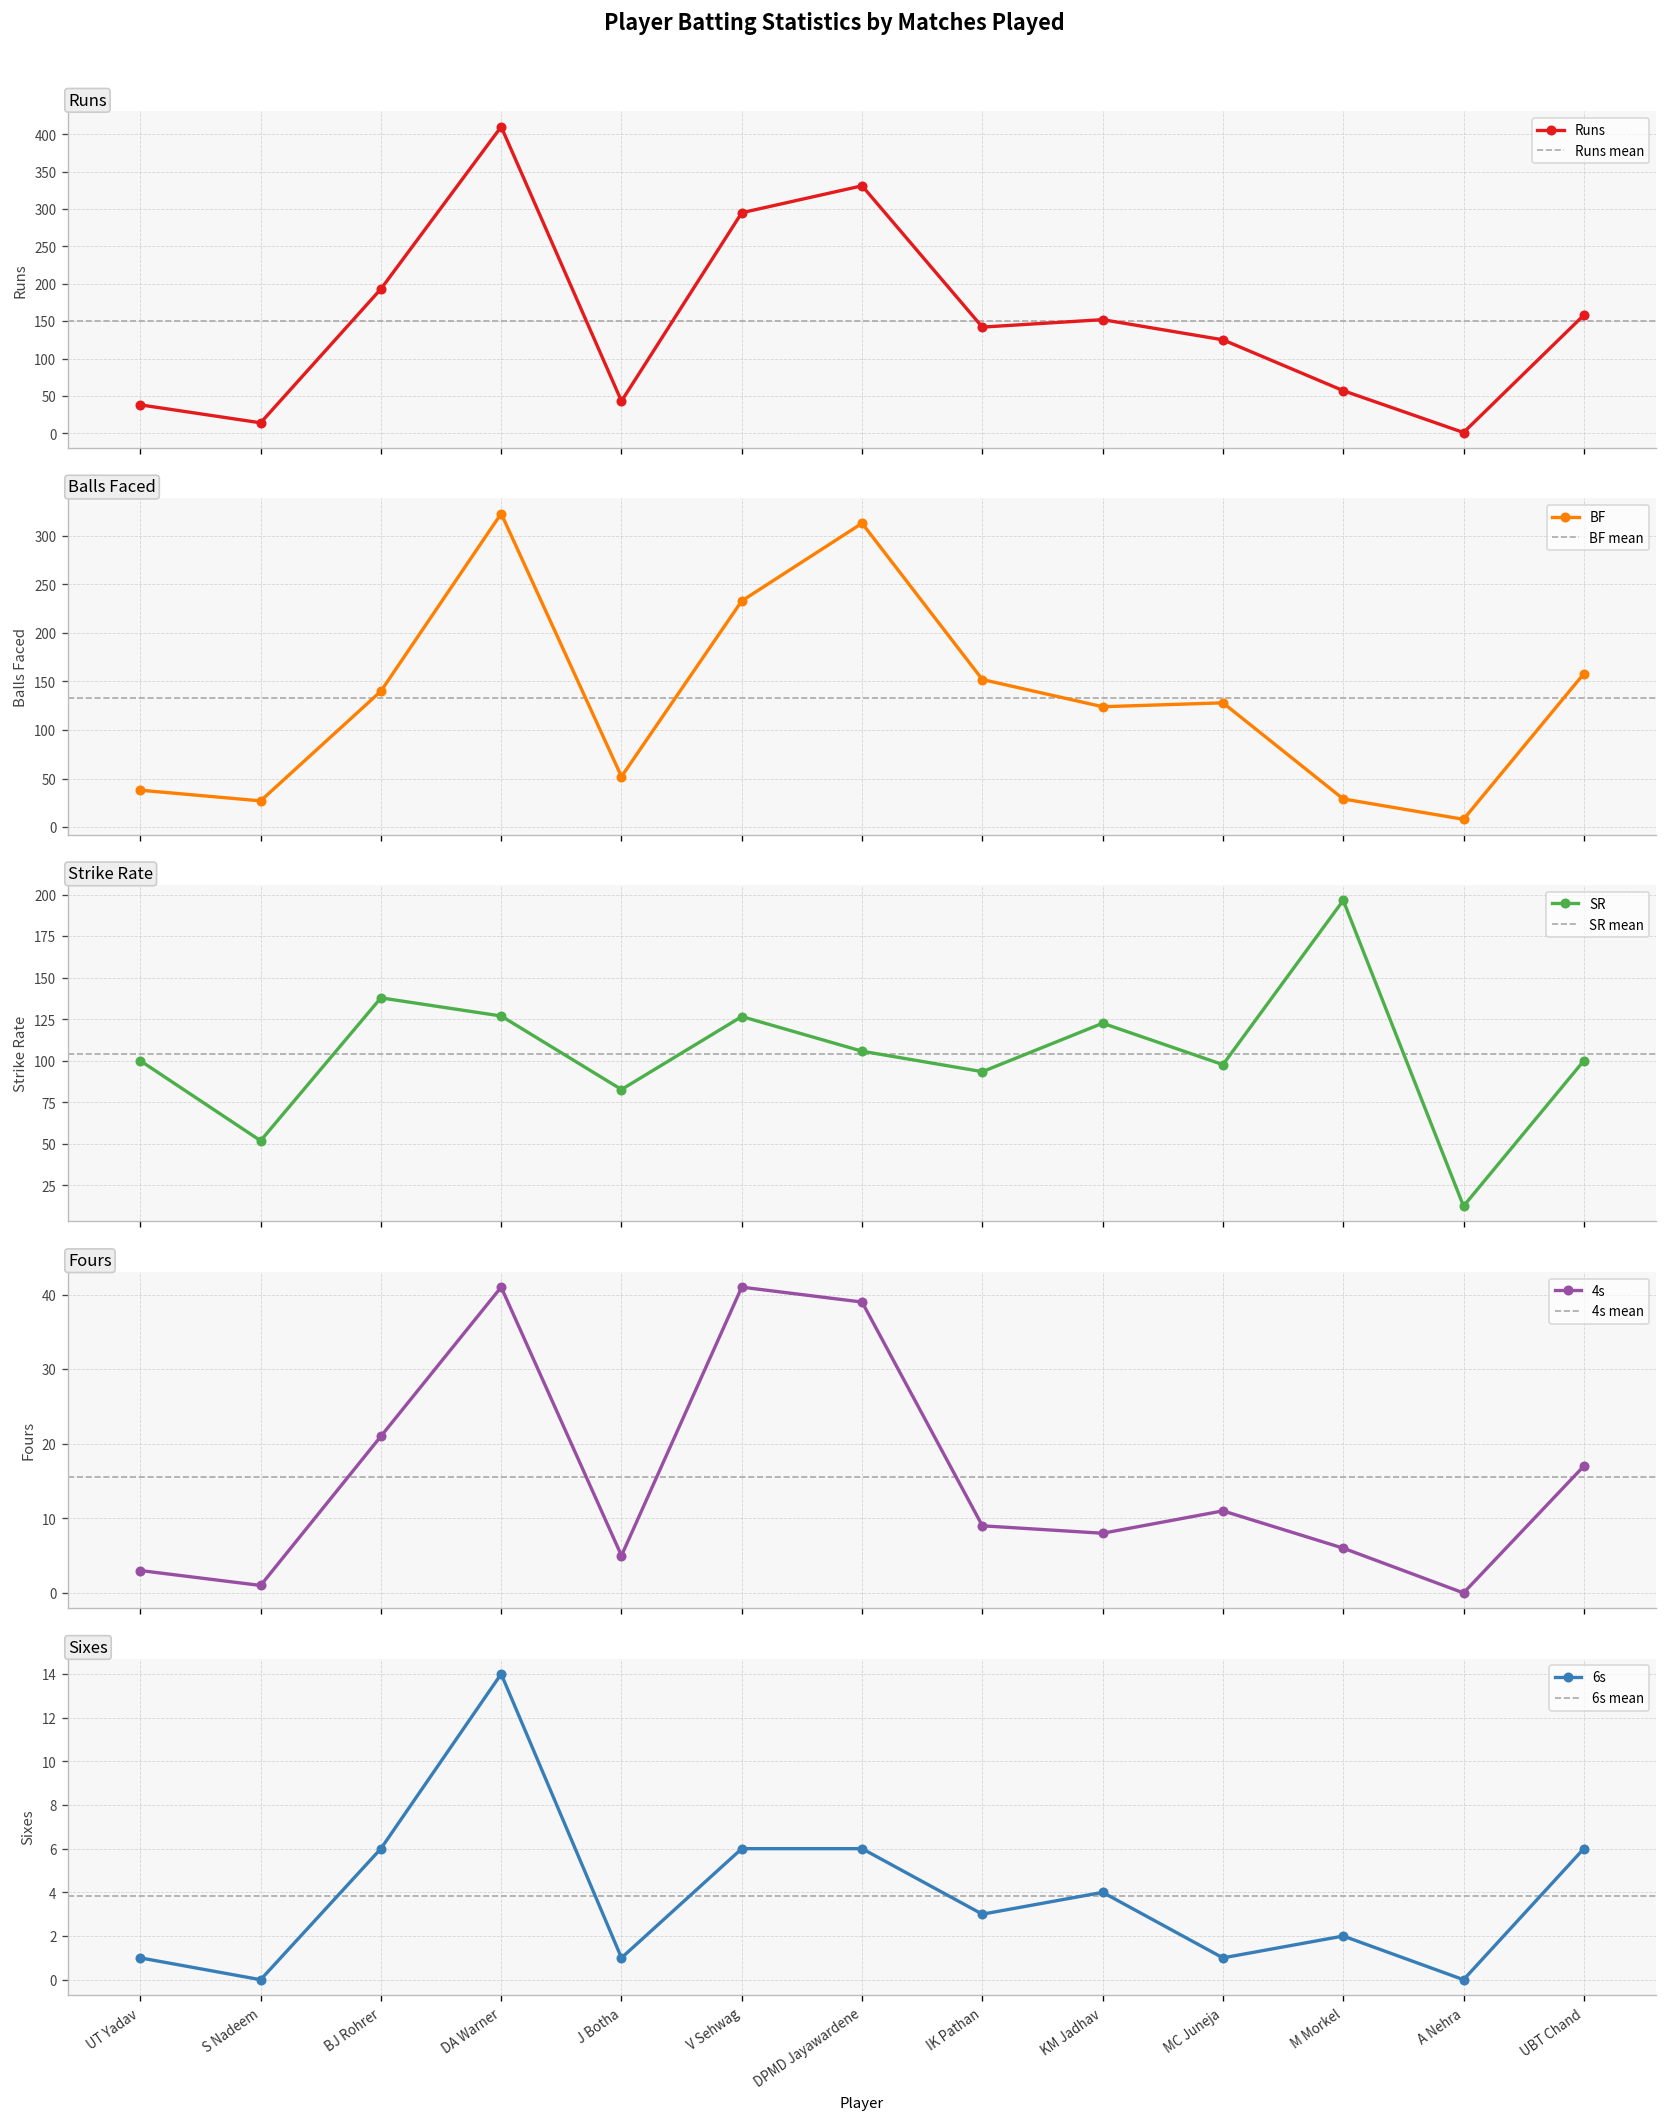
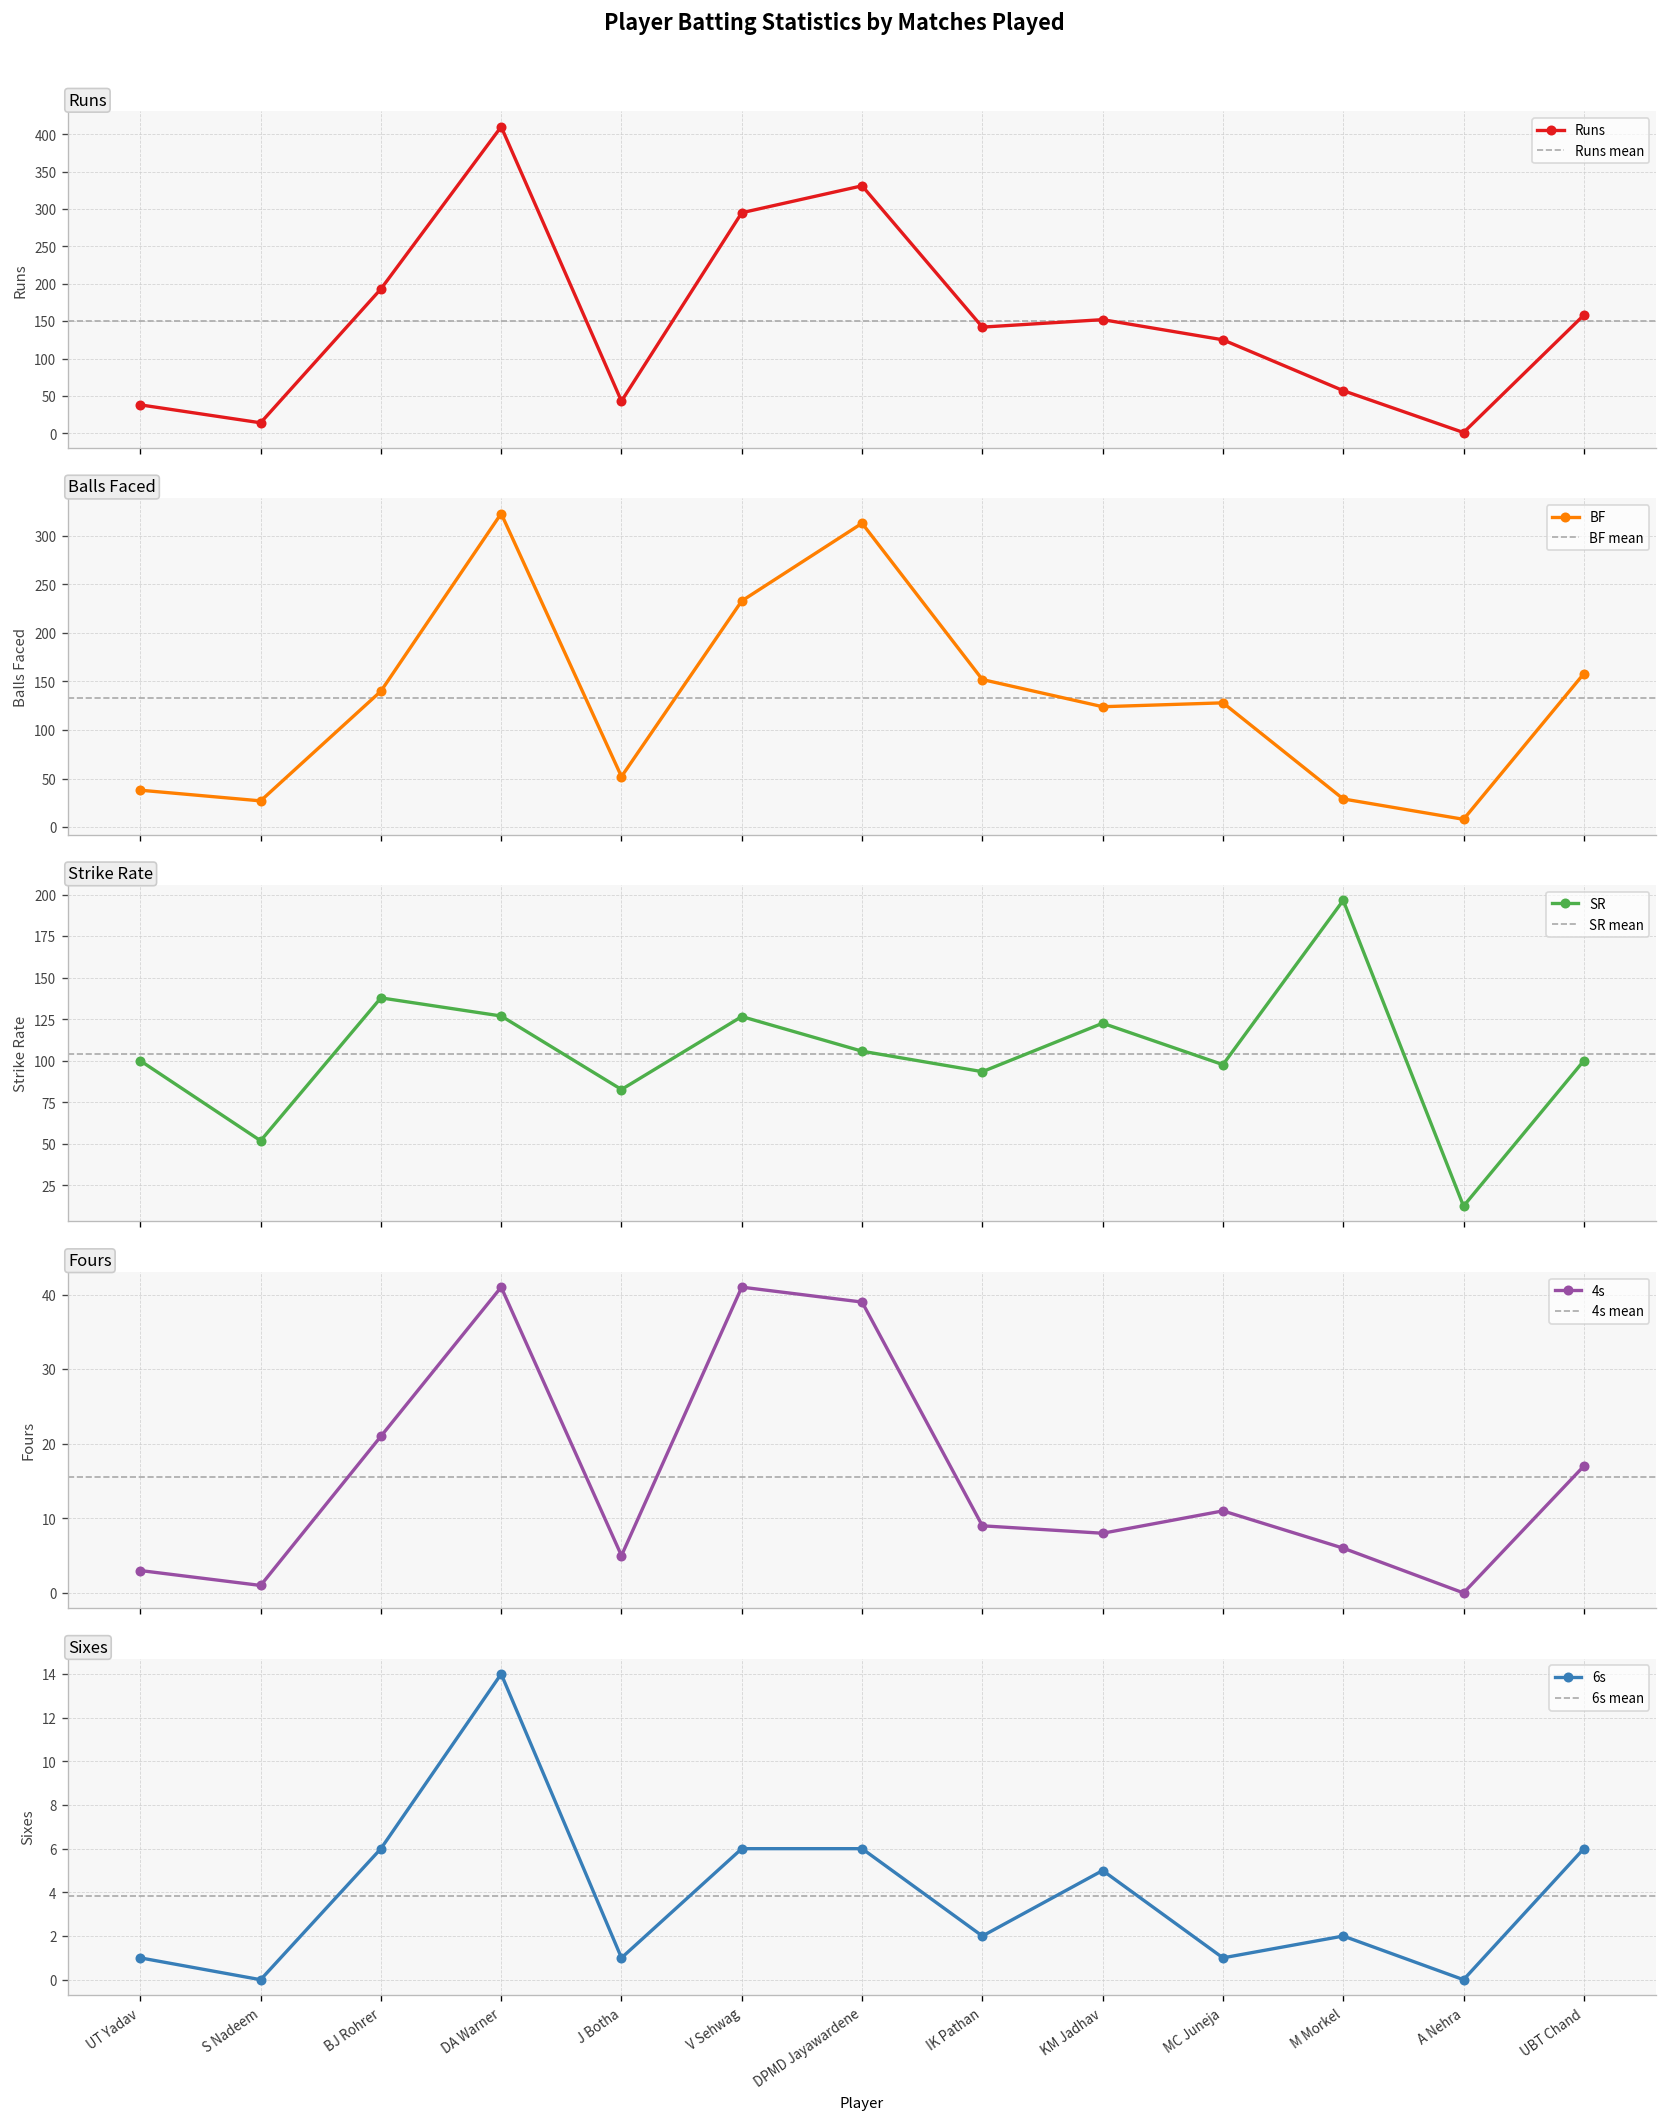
Sixes, IK Pathan: 3 -> 2
Sixes, KM Jadhav: 4 -> 5
